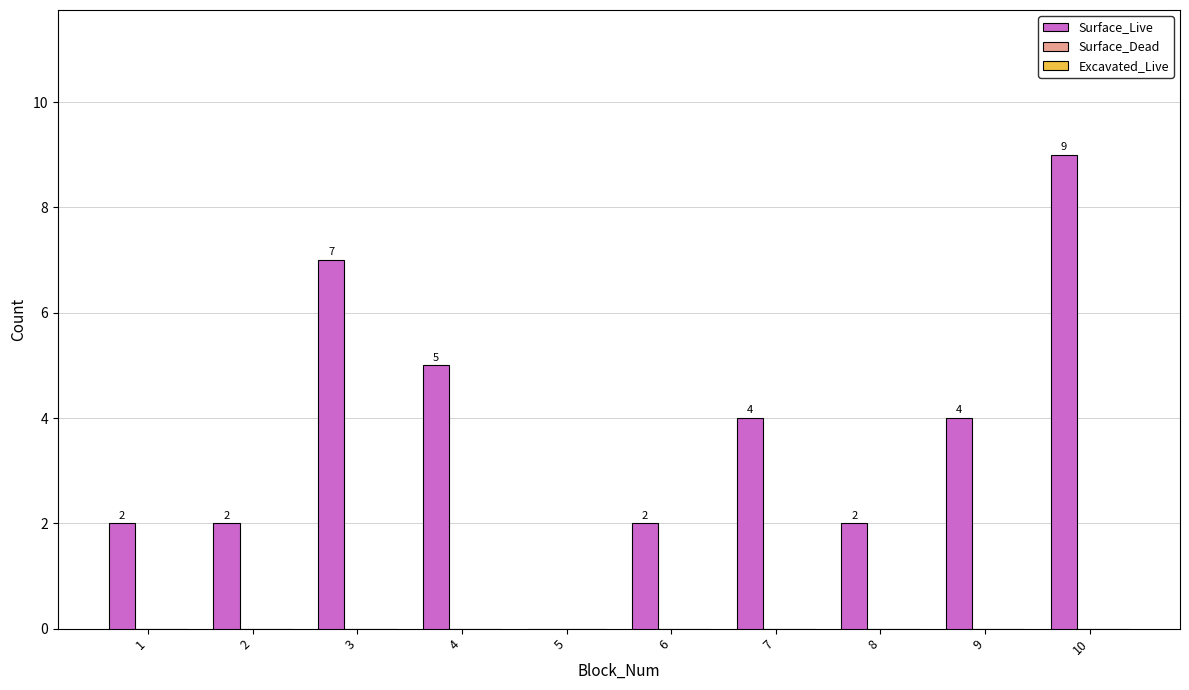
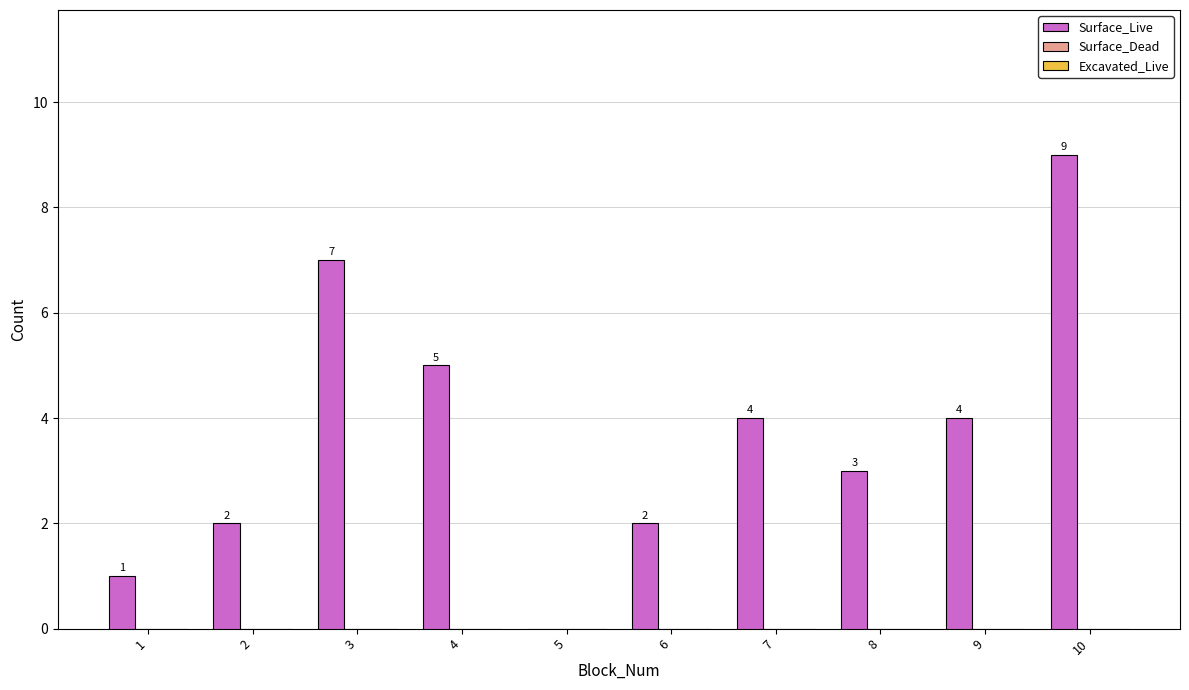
Surface_Live, 1: 2 -> 1
Surface_Live, 8: 2 -> 3
